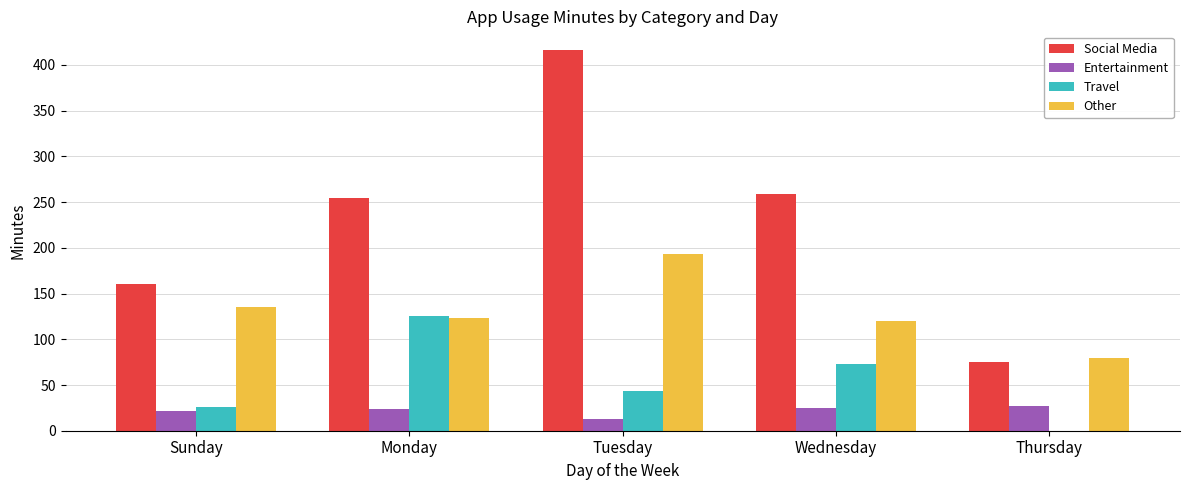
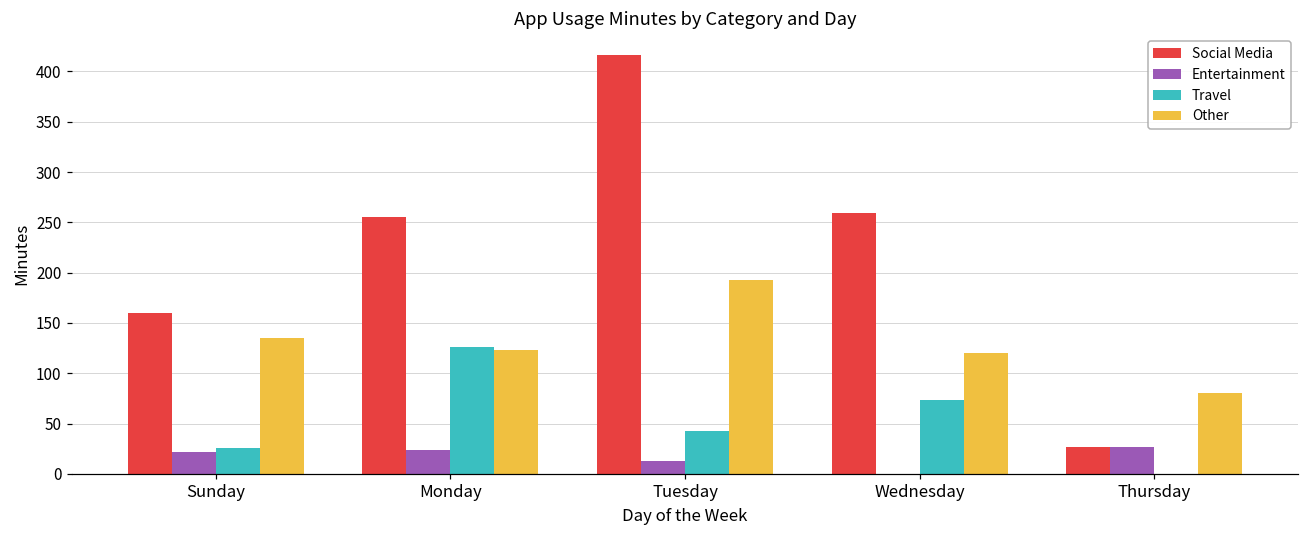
Entertainment, Wednesday: 30 -> 0
Social Media, Thursday: 80 -> 30
